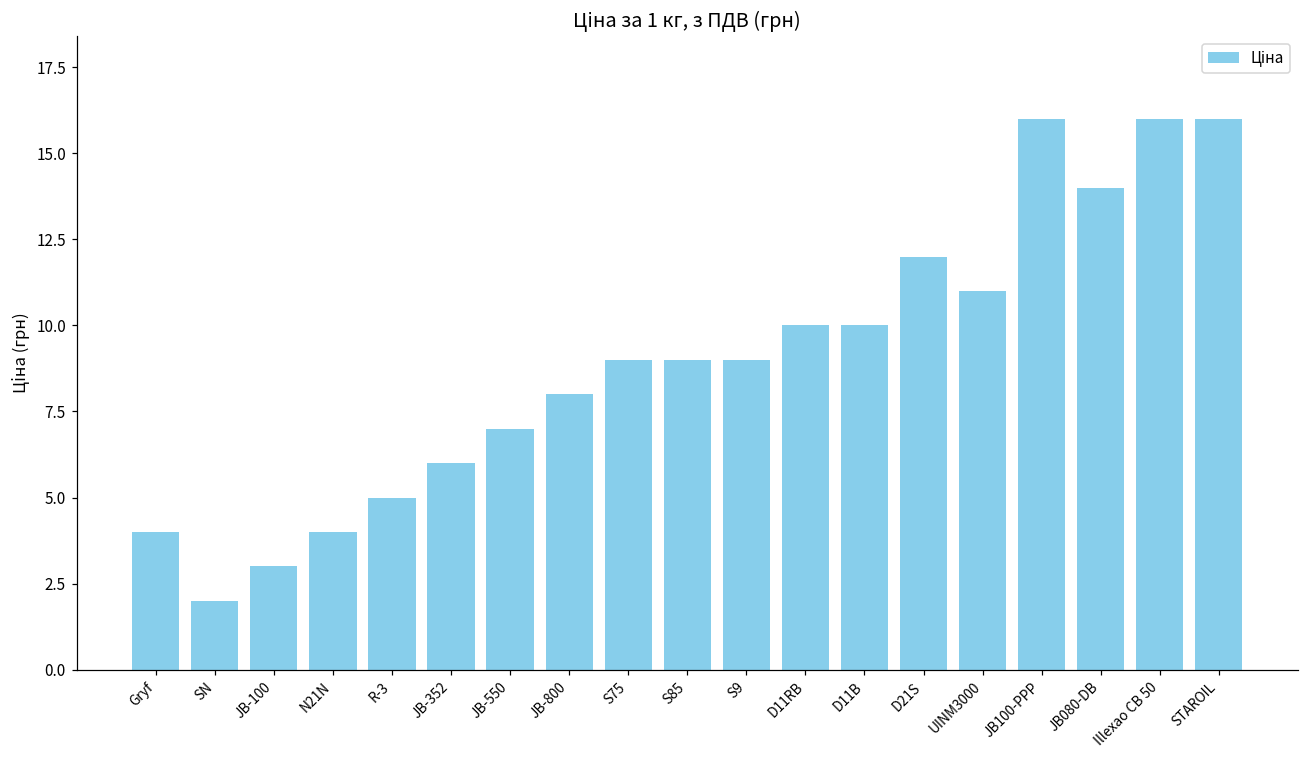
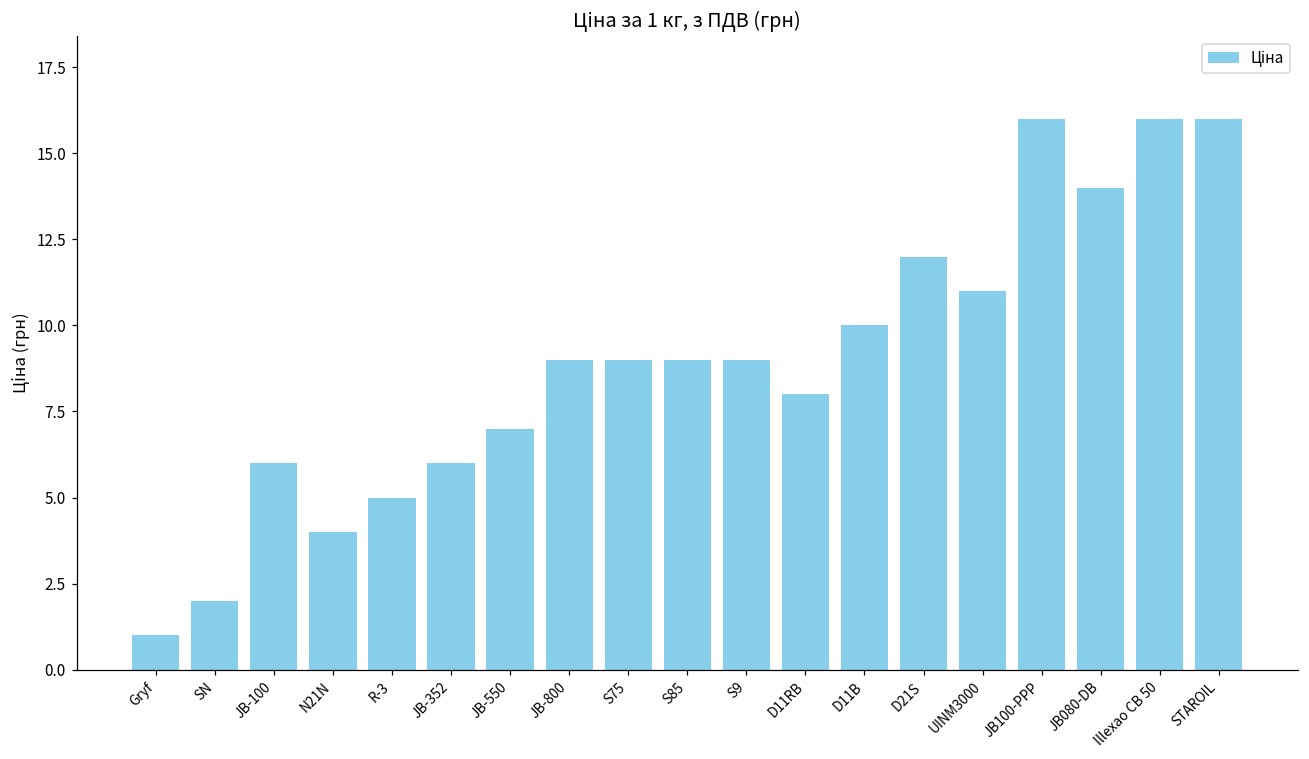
Gryf: 4 -> 1
JB-100: 3 -> 6
JB-800: 8 -> 9
D11RB: 10 -> 8
